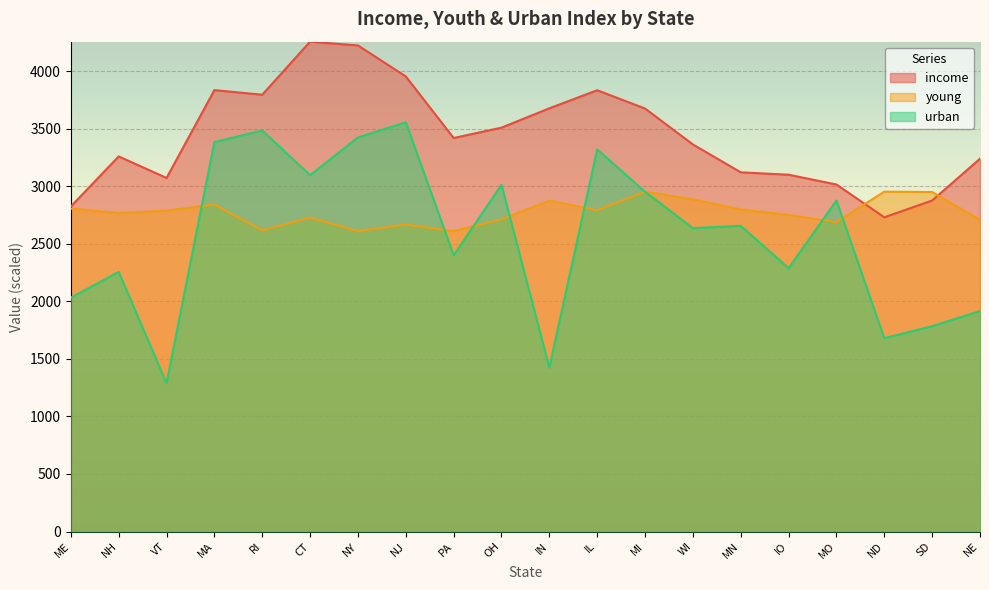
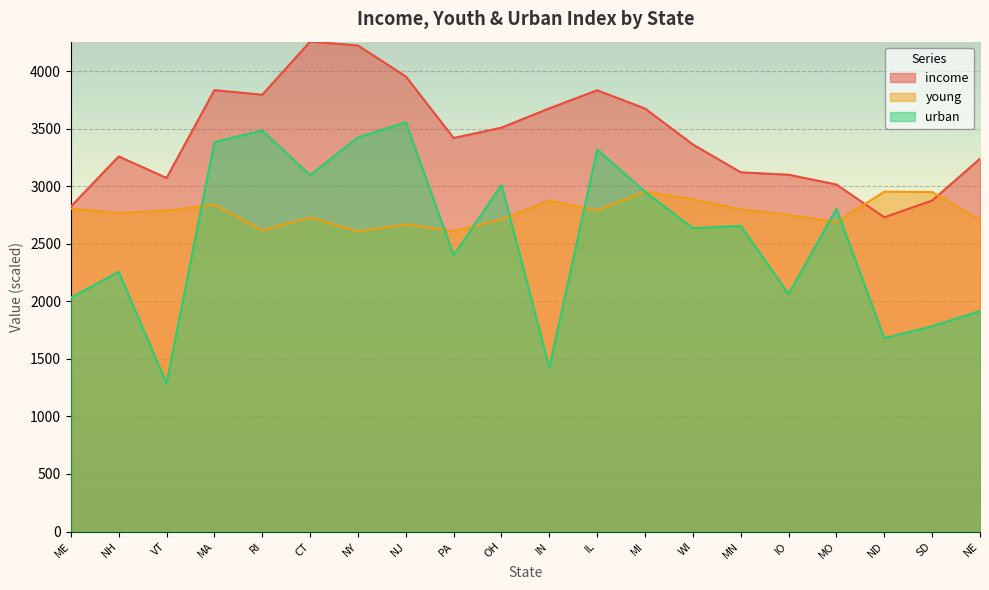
urban, IO: 2290 -> 2060
urban, MO: 2880 -> 2800
